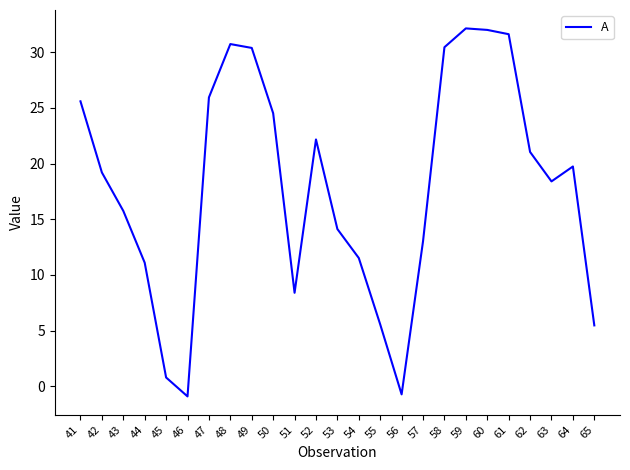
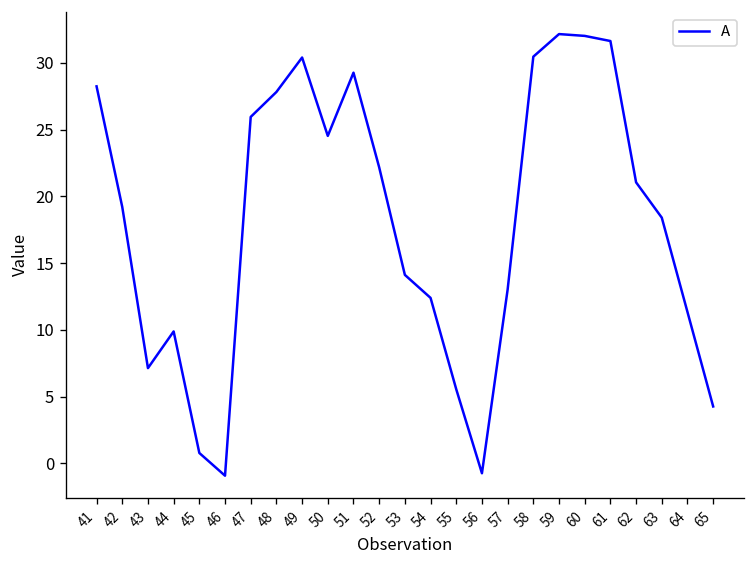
41: 25.6 -> 28.2
43: 15.8 -> 7.1
44: 11.1 -> 9.9
48: 30.7 -> 27.8
51: 8.4 -> 29.3
54: 11.5 -> 12.4
64: 19.7 -> 11.3
65: 5.5 -> 4.3
